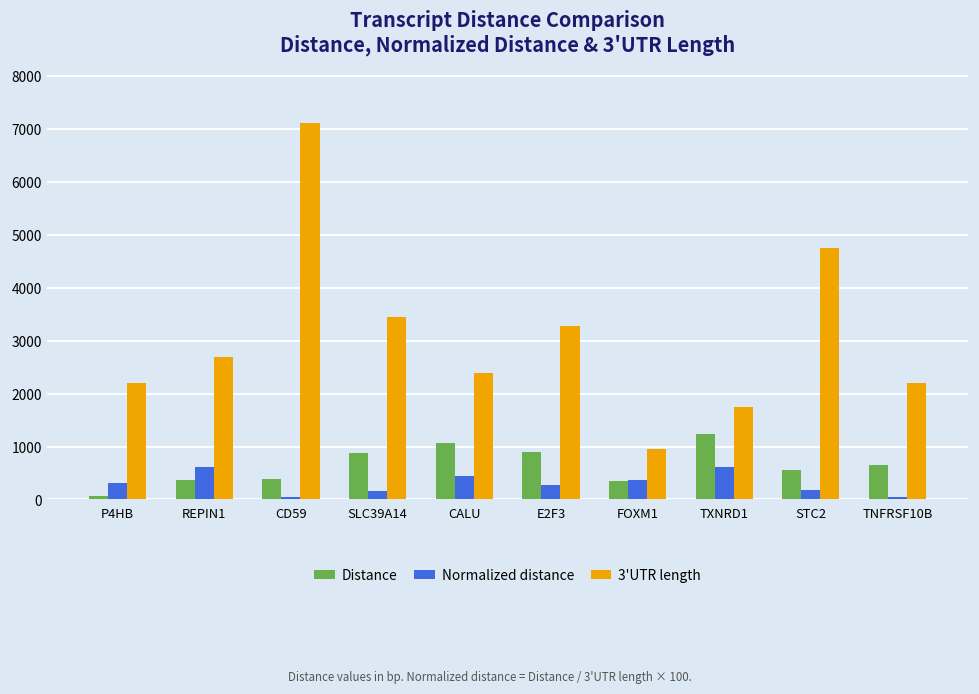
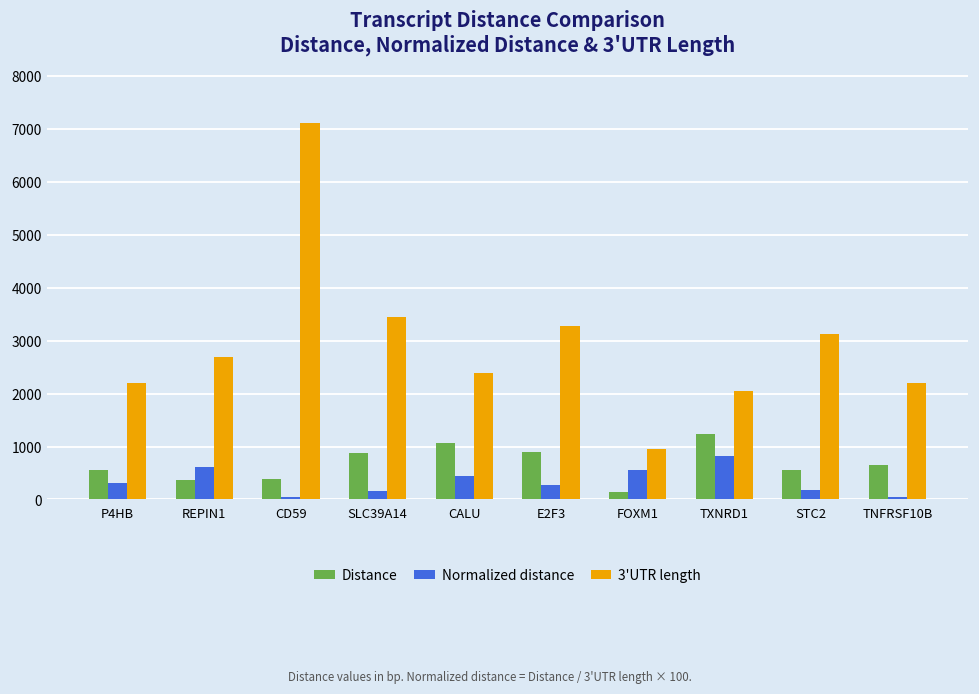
Distance, P4HB: 100 -> 600
Distance, FOXM1: 400 -> 100
Normalized distance, FOXM1: 400 -> 600
Normalized distance, TXNRD1: 600 -> 800
3'UTR length, TXNRD1: 1700 -> 2100
3'UTR length, STC2: 4700 -> 3100
